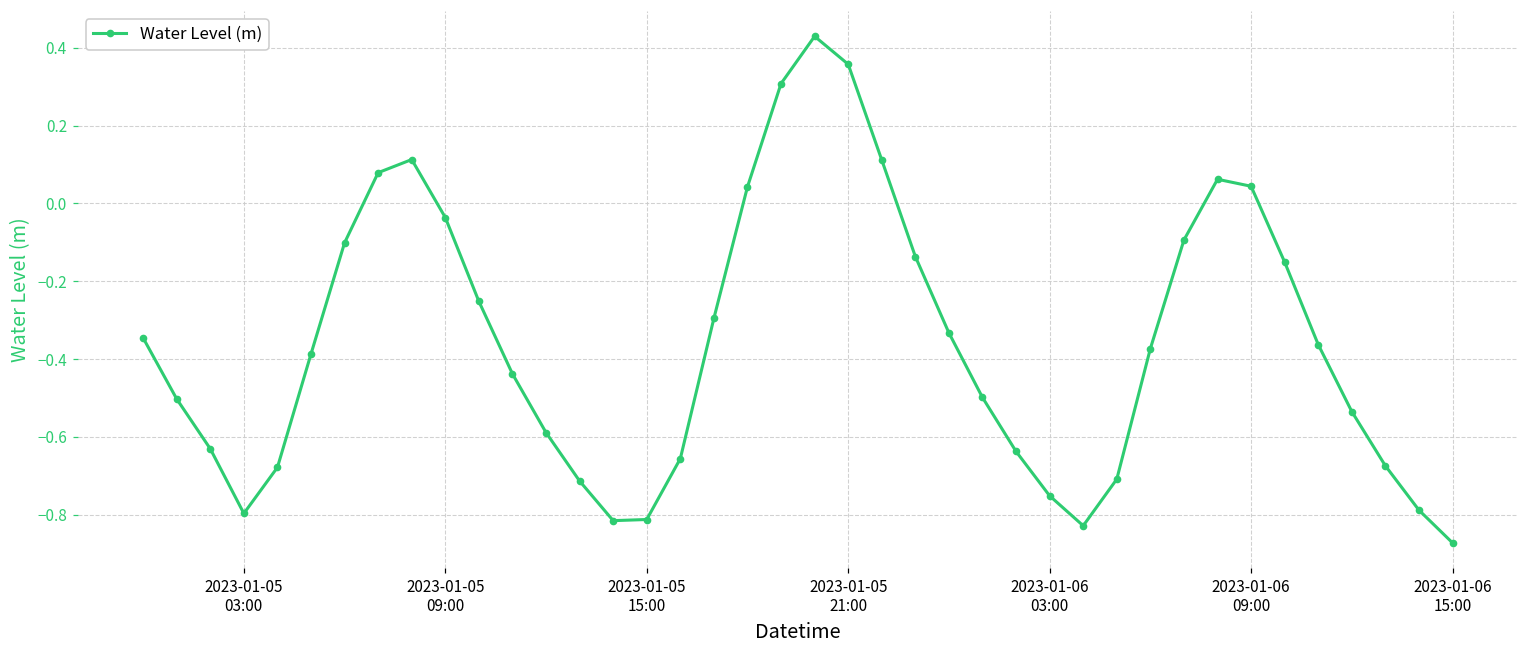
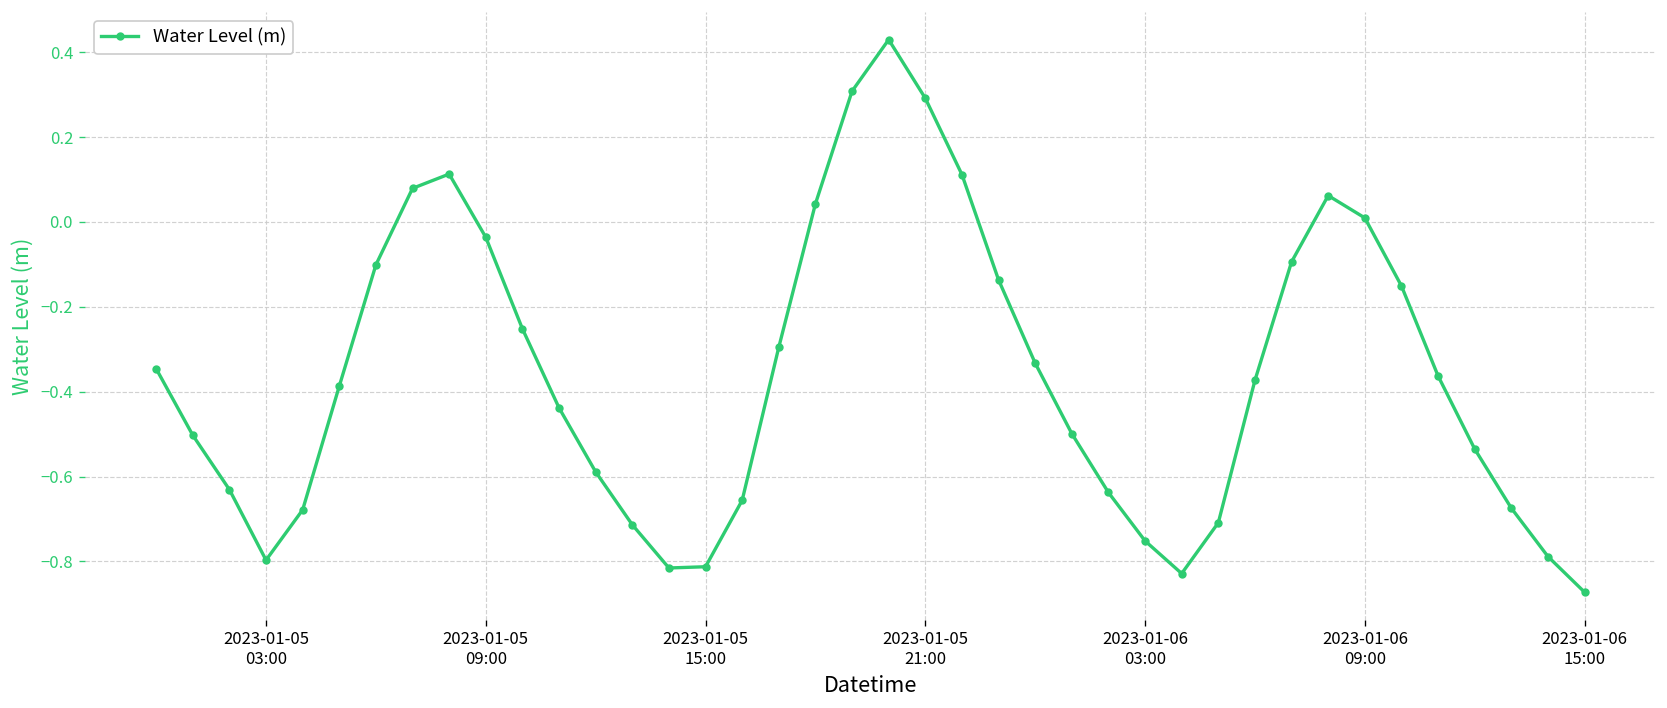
2023-01-05 21:00: 0.36 -> 0.29
2023-01-06 09:00: 0.04 -> 0.01
